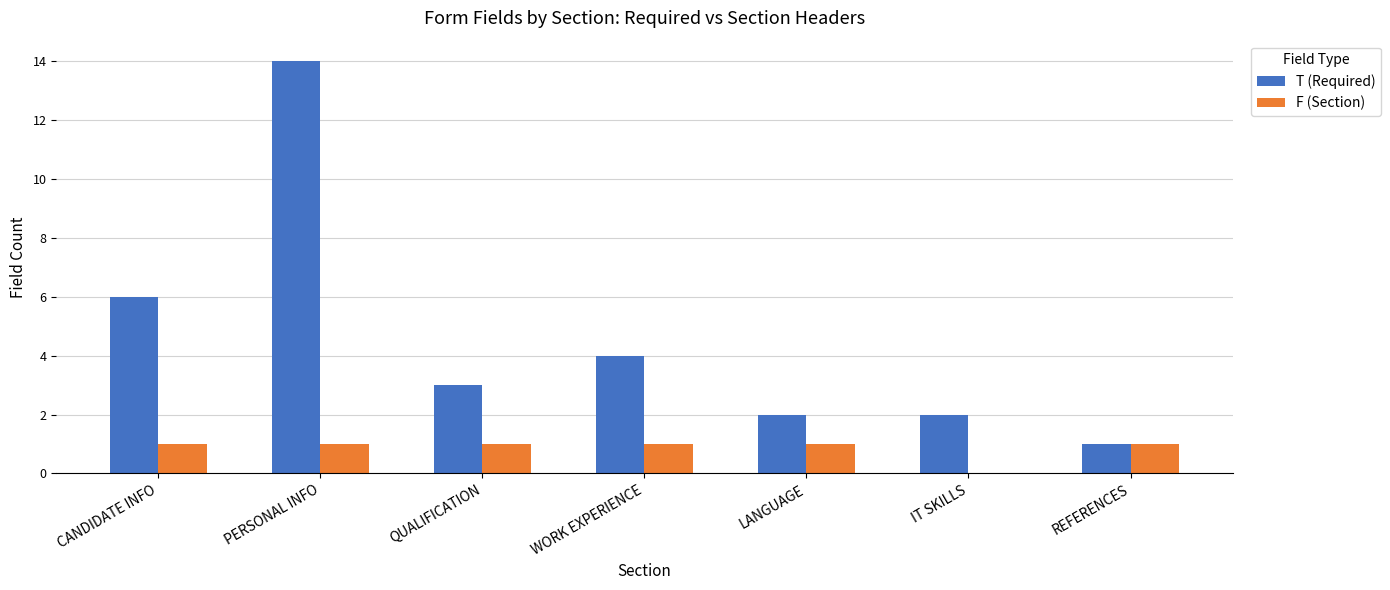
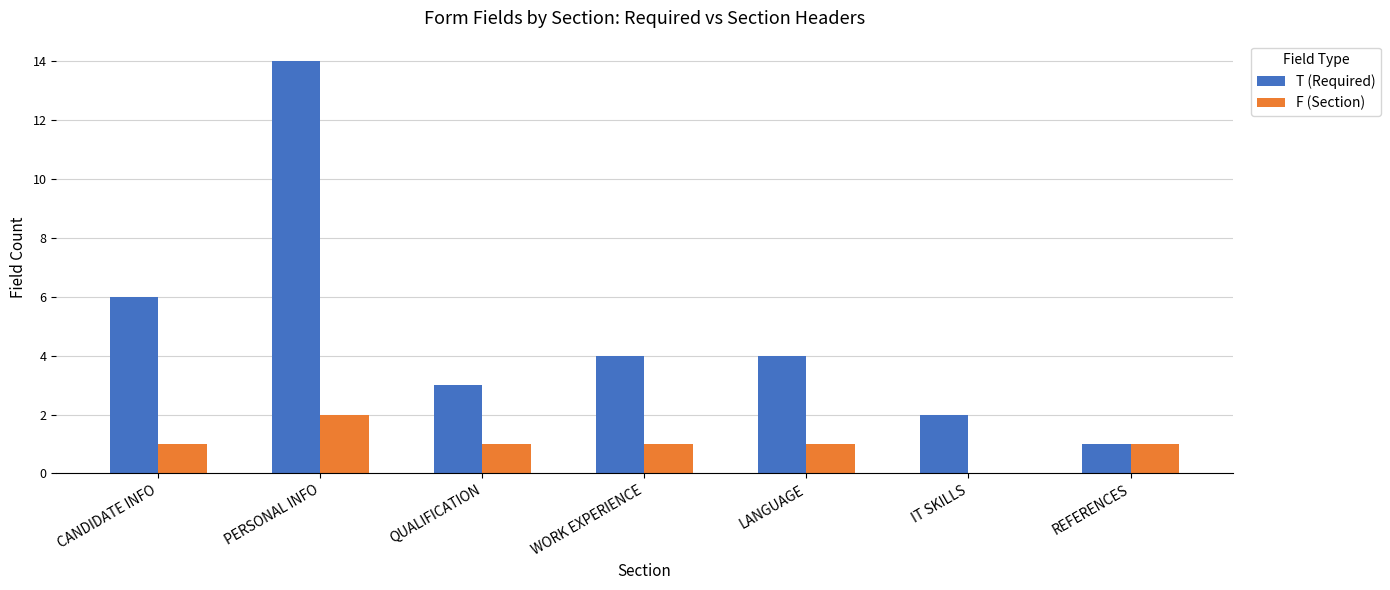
F (Section), PERSONAL INFO: 1 -> 2
T (Required), LANGUAGE: 2 -> 4
